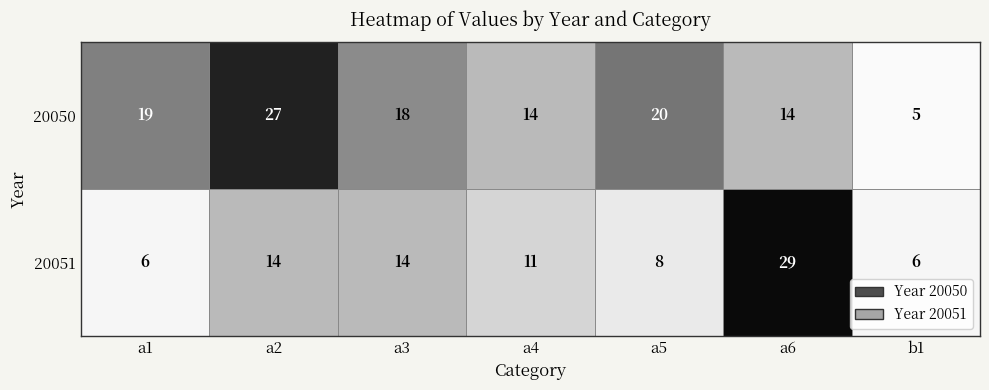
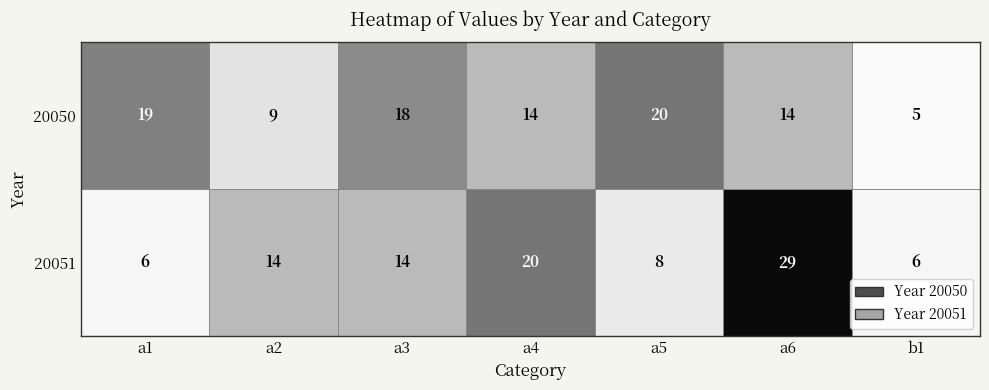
20050, a2: 27 -> 9
20051, a4: 11 -> 20
